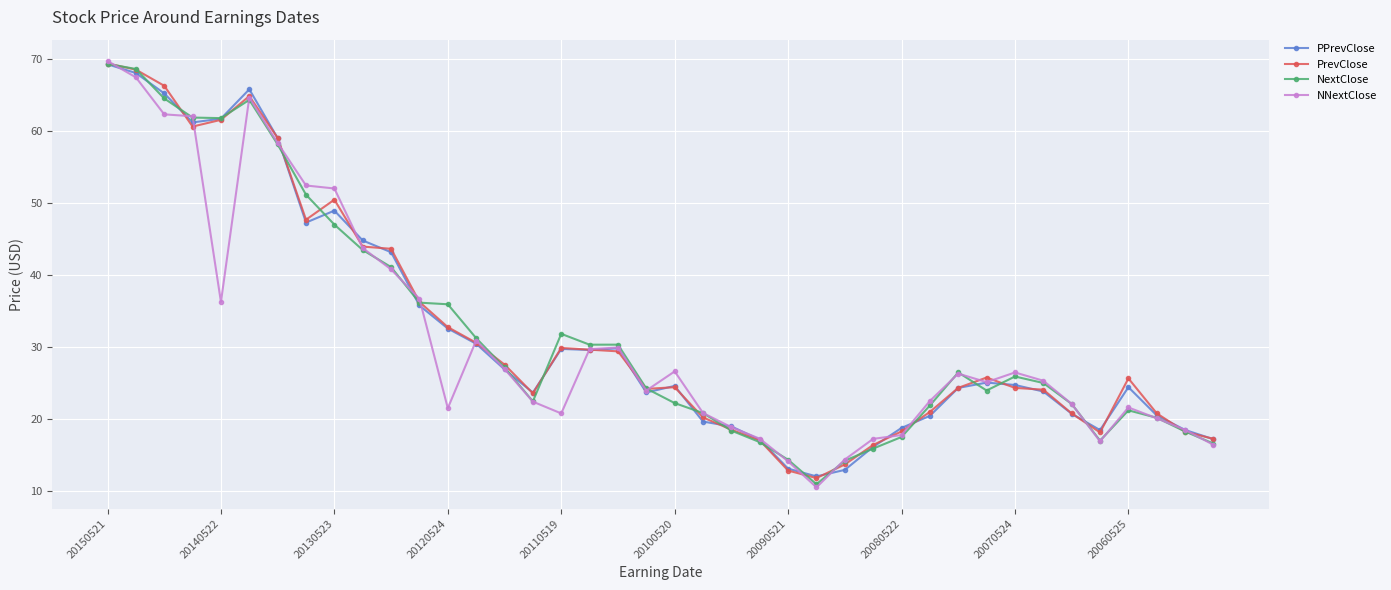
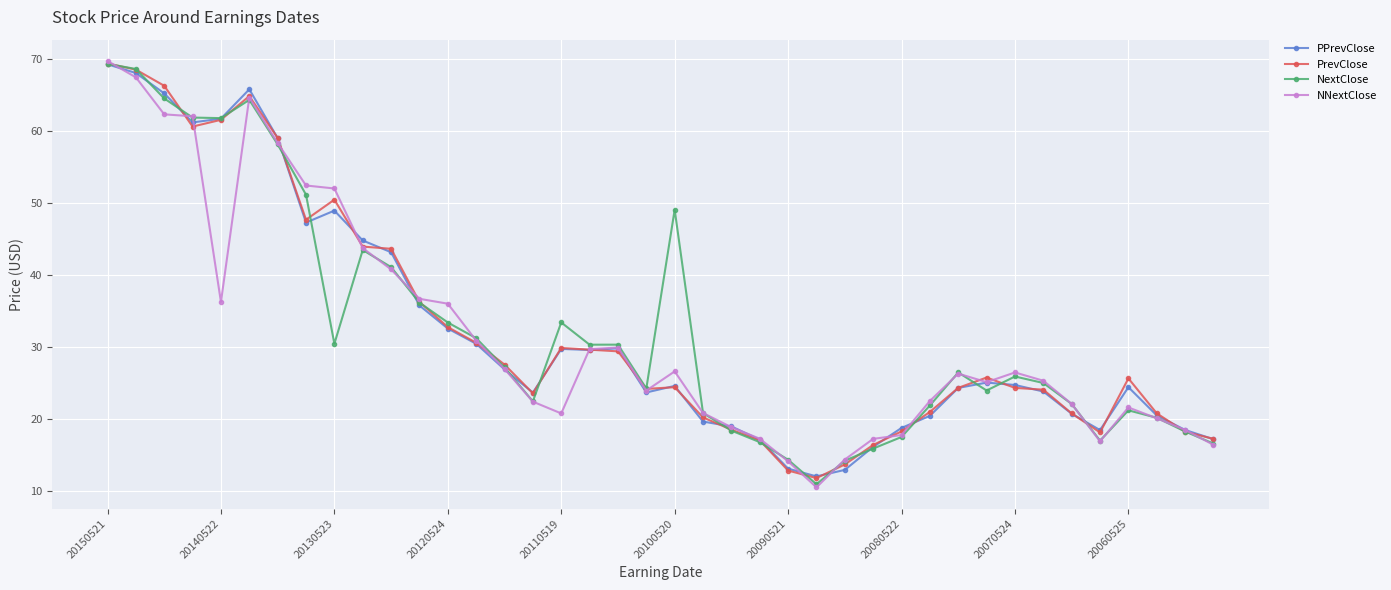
NextClose, 20130523: 47 -> 30
NextClose, 20120524: 36 -> 33
NNextClose, 20120524: 22 -> 36
NextClose, 20110519: 32 -> 33
NextClose, 20100520: 22 -> 49
